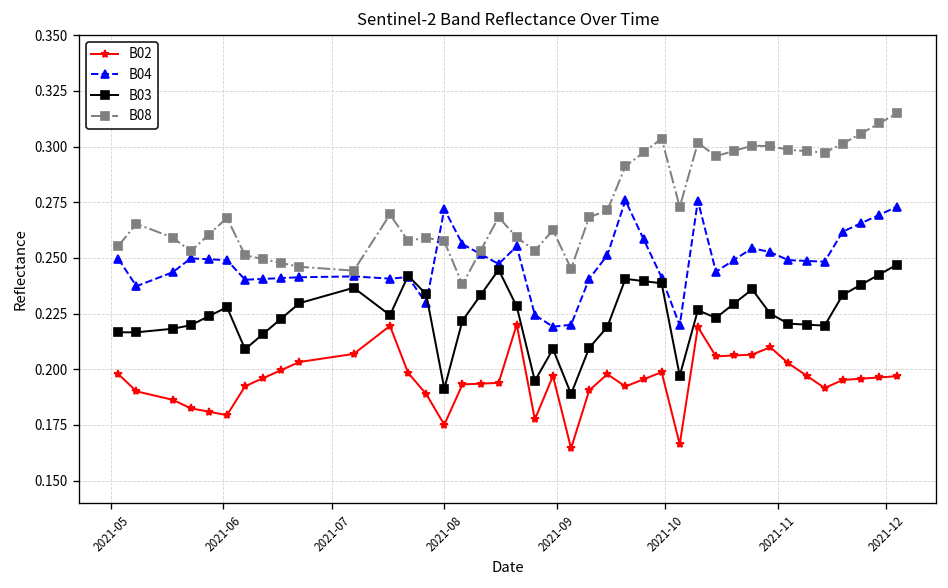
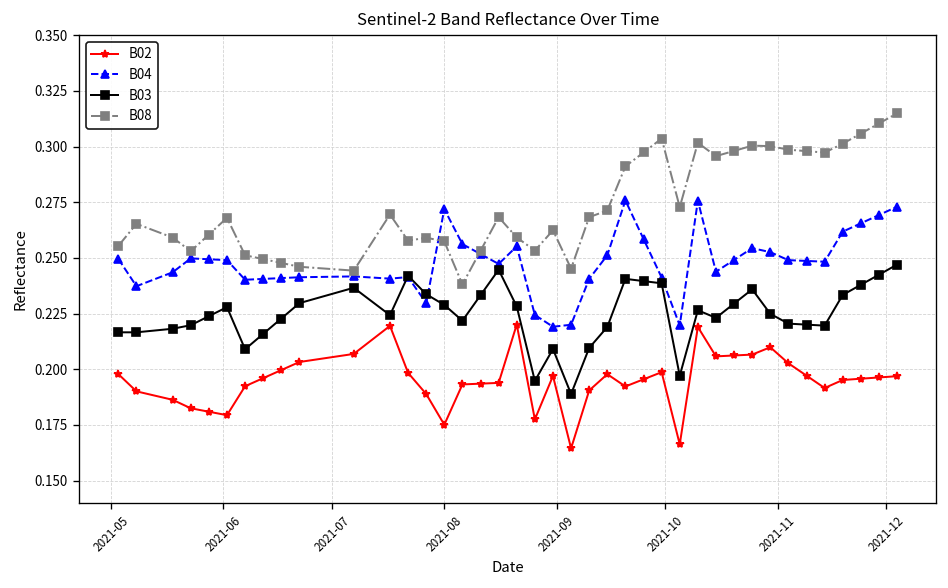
B03, 2021-08: 0.191 -> 0.229
